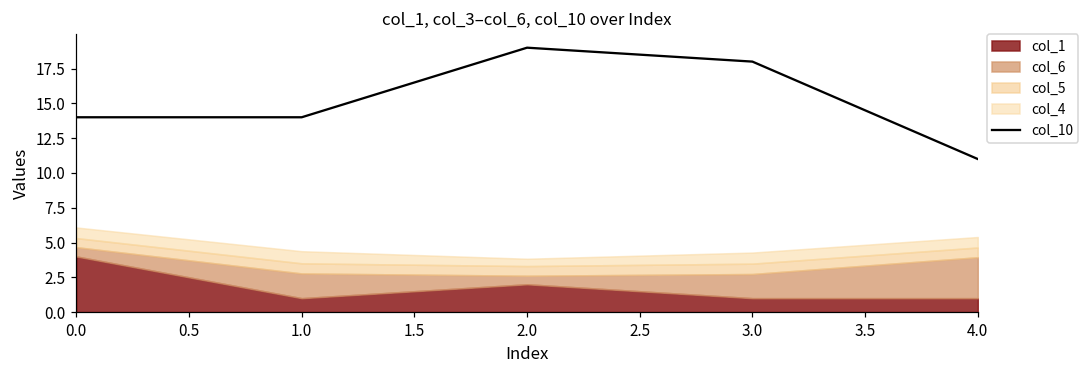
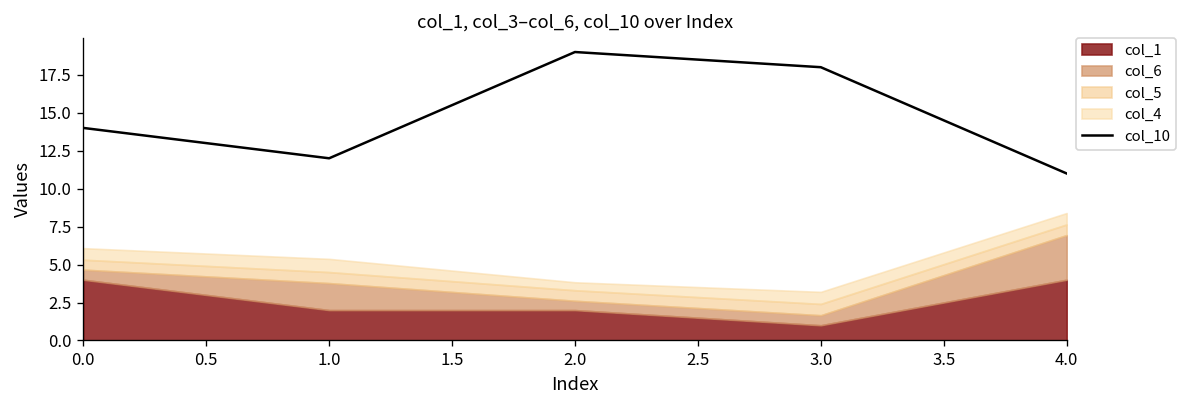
col_10, 1.0: 14 -> 12
col_1, 1.0: 1 -> 2
col_6, 3.0: 1.7 -> 0.7
col_1, 4.0: 1 -> 4
